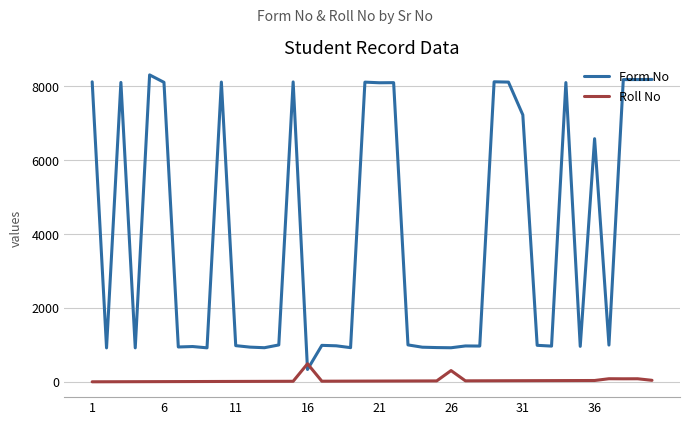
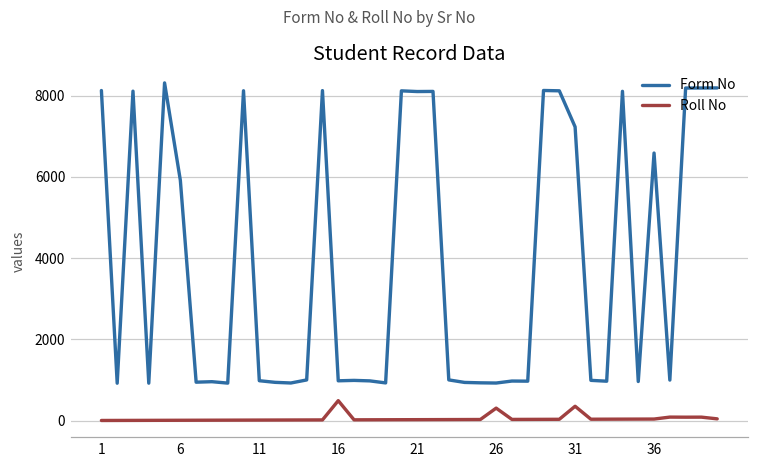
Form No, 6: 8100 -> 5900
Form No, 16: 300 -> 1000
Roll No, 31: 0 -> 400
